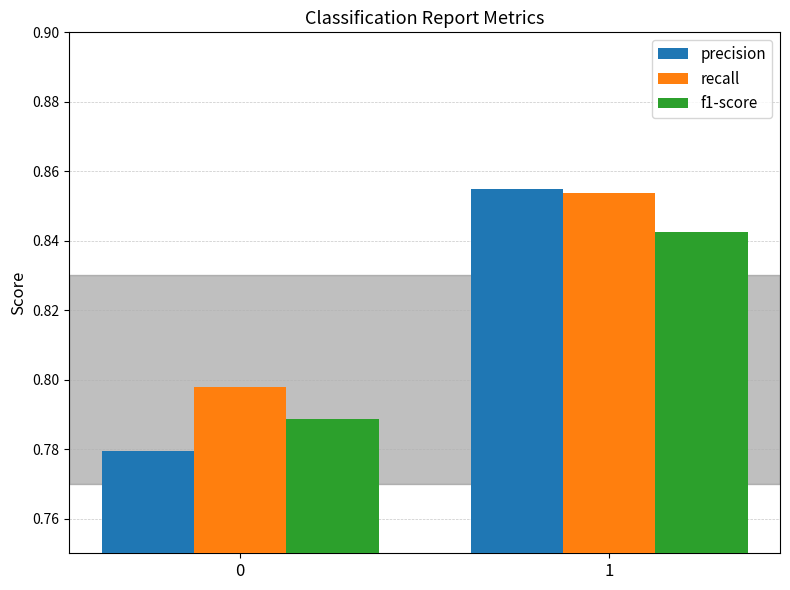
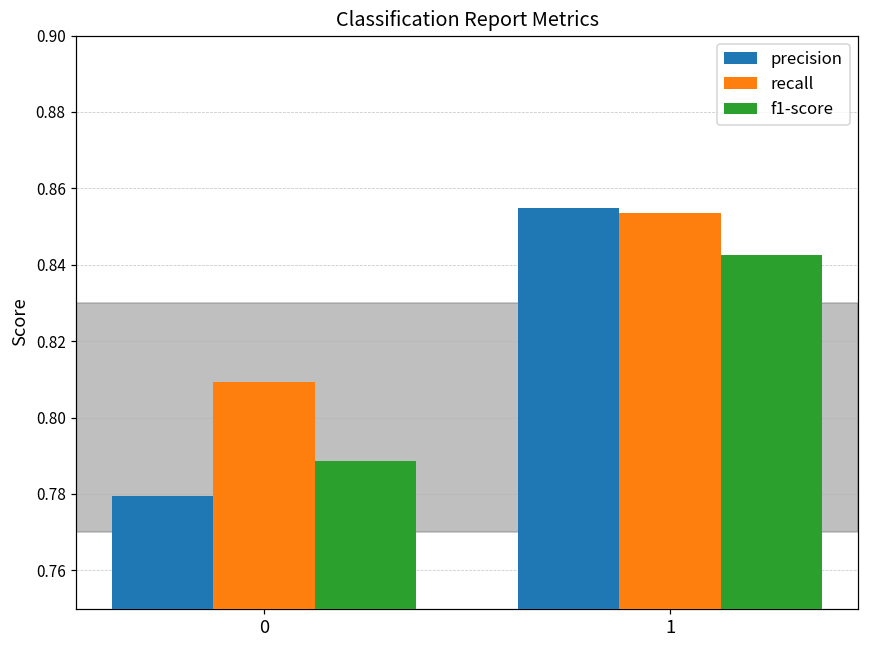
recall, 0: 0.798 -> 0.809
